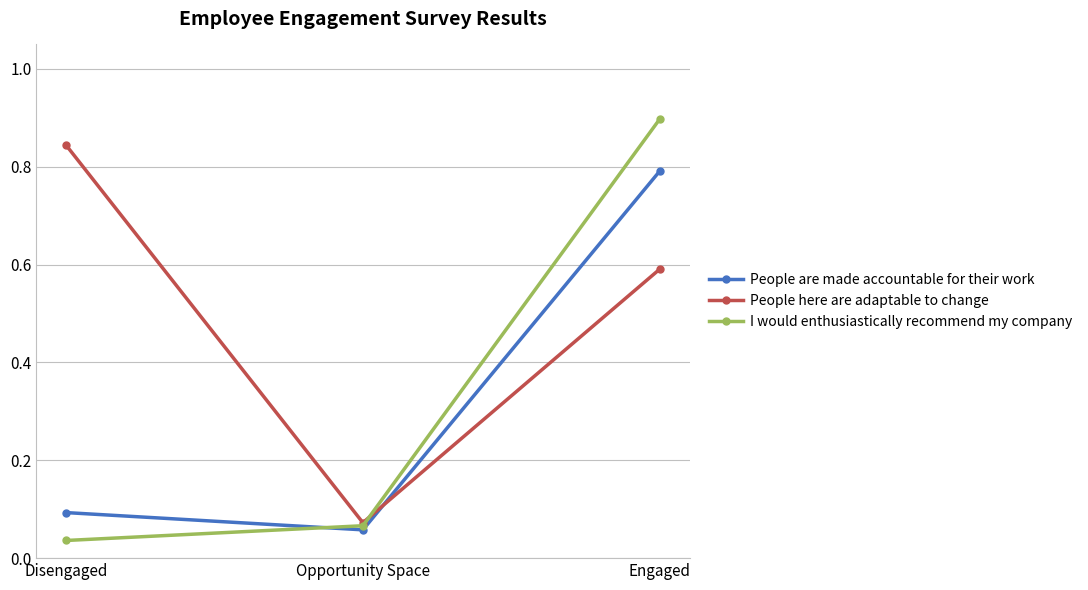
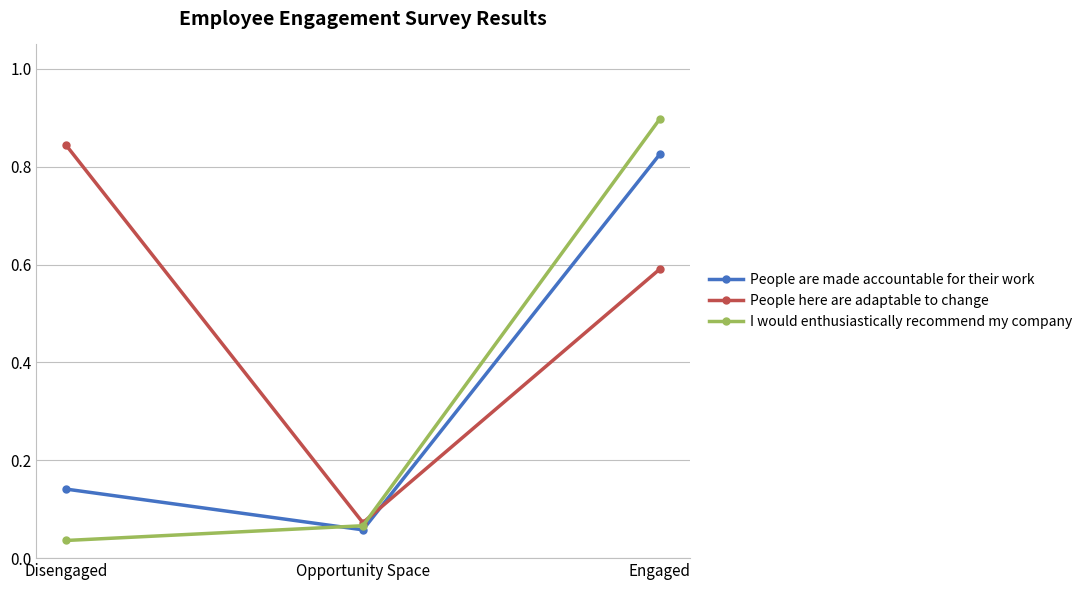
People are made accountable for their work, Disengaged: 0.09 -> 0.14
People are made accountable for their work, Engaged: 0.79 -> 0.83
